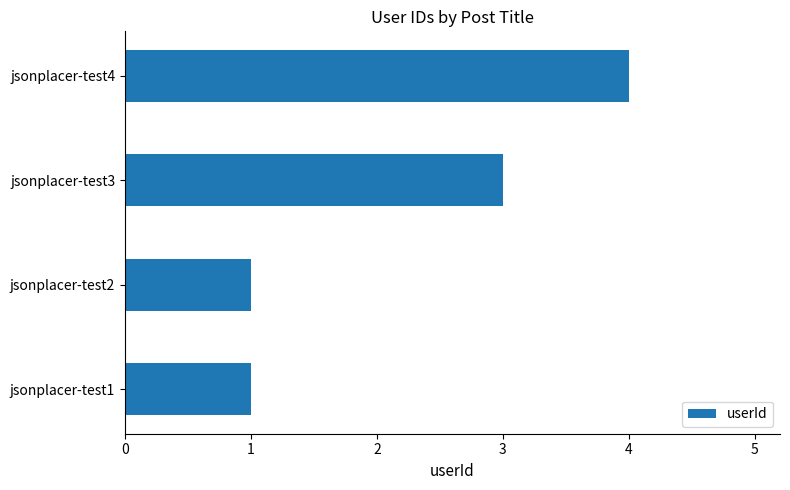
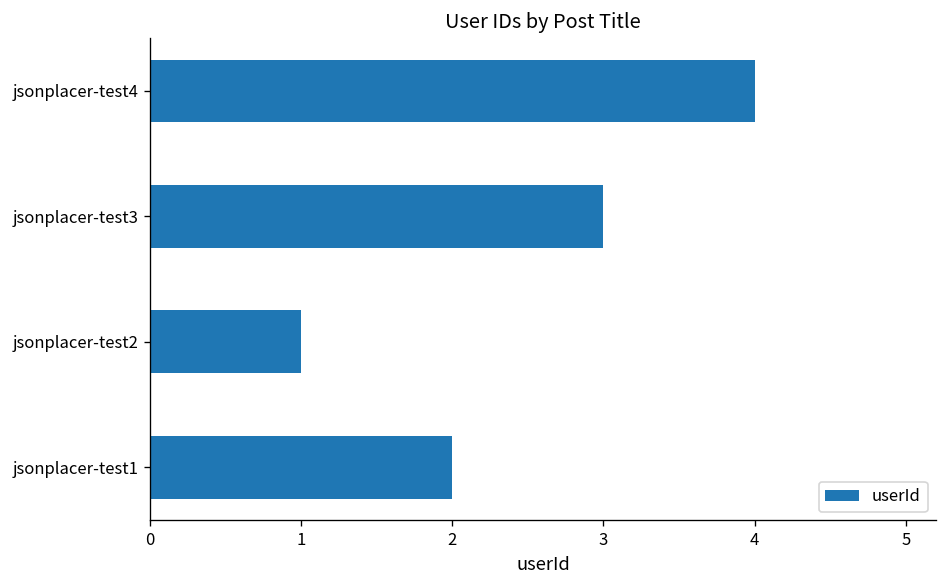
jsonplacer-test1: 1 -> 2
